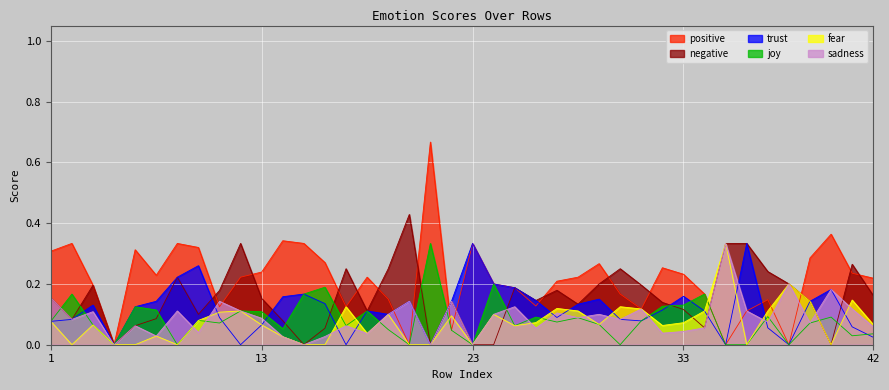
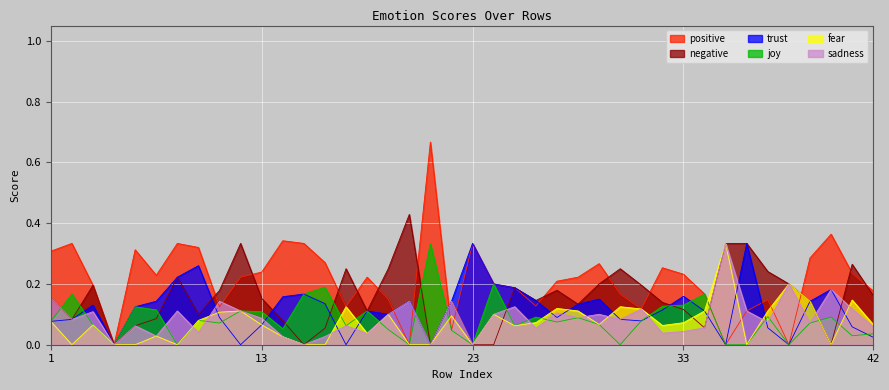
positive, 42: 0.22 -> 0.18
